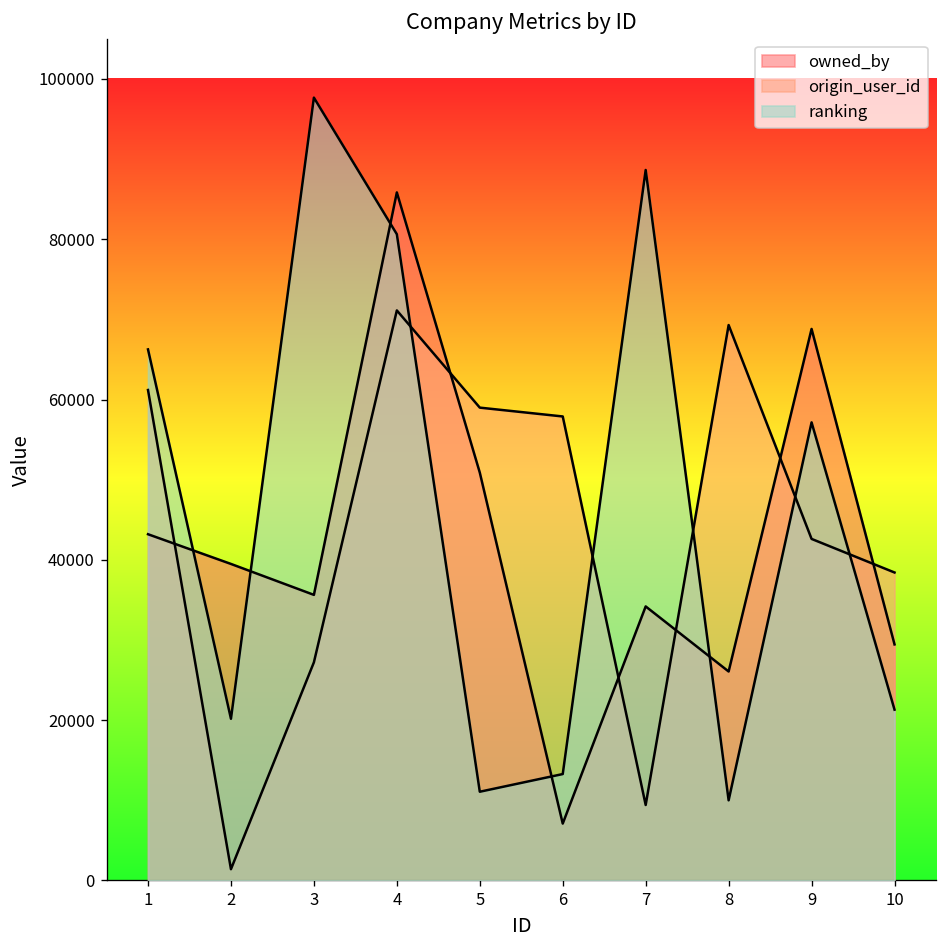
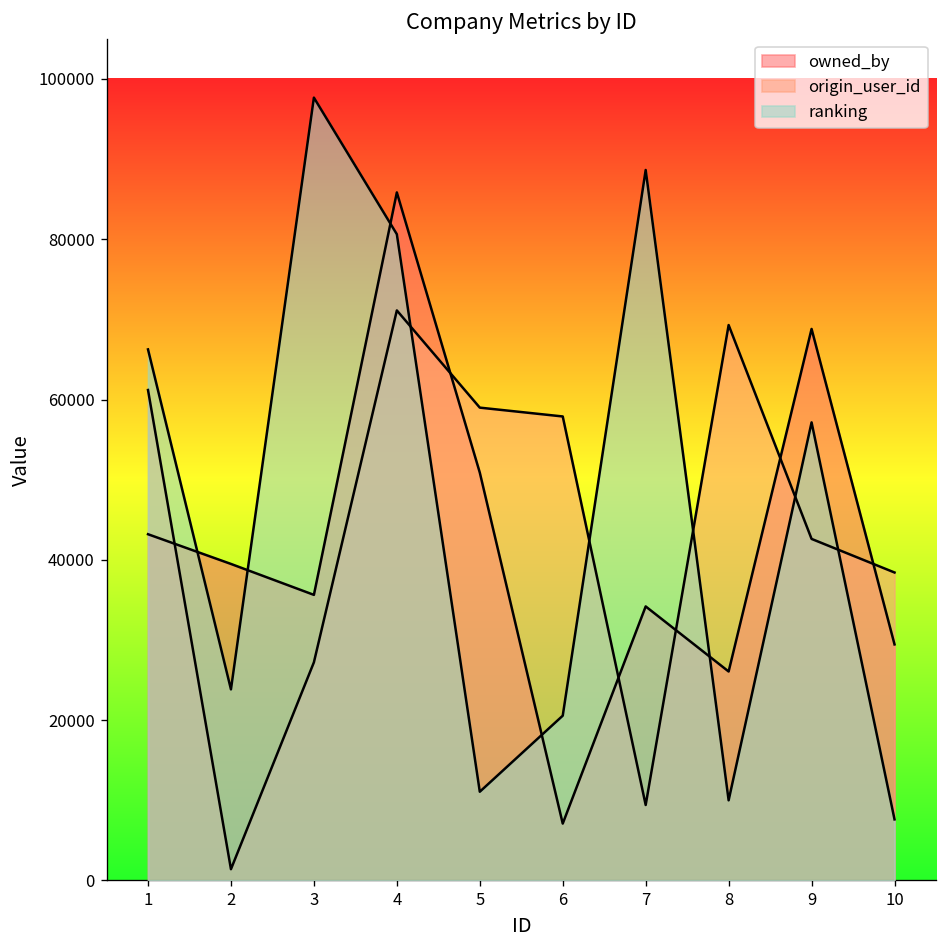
ranking, 2: 20000 -> 24000
ranking, 6: 13000 -> 21000
ranking, 10: 21000 -> 8000
